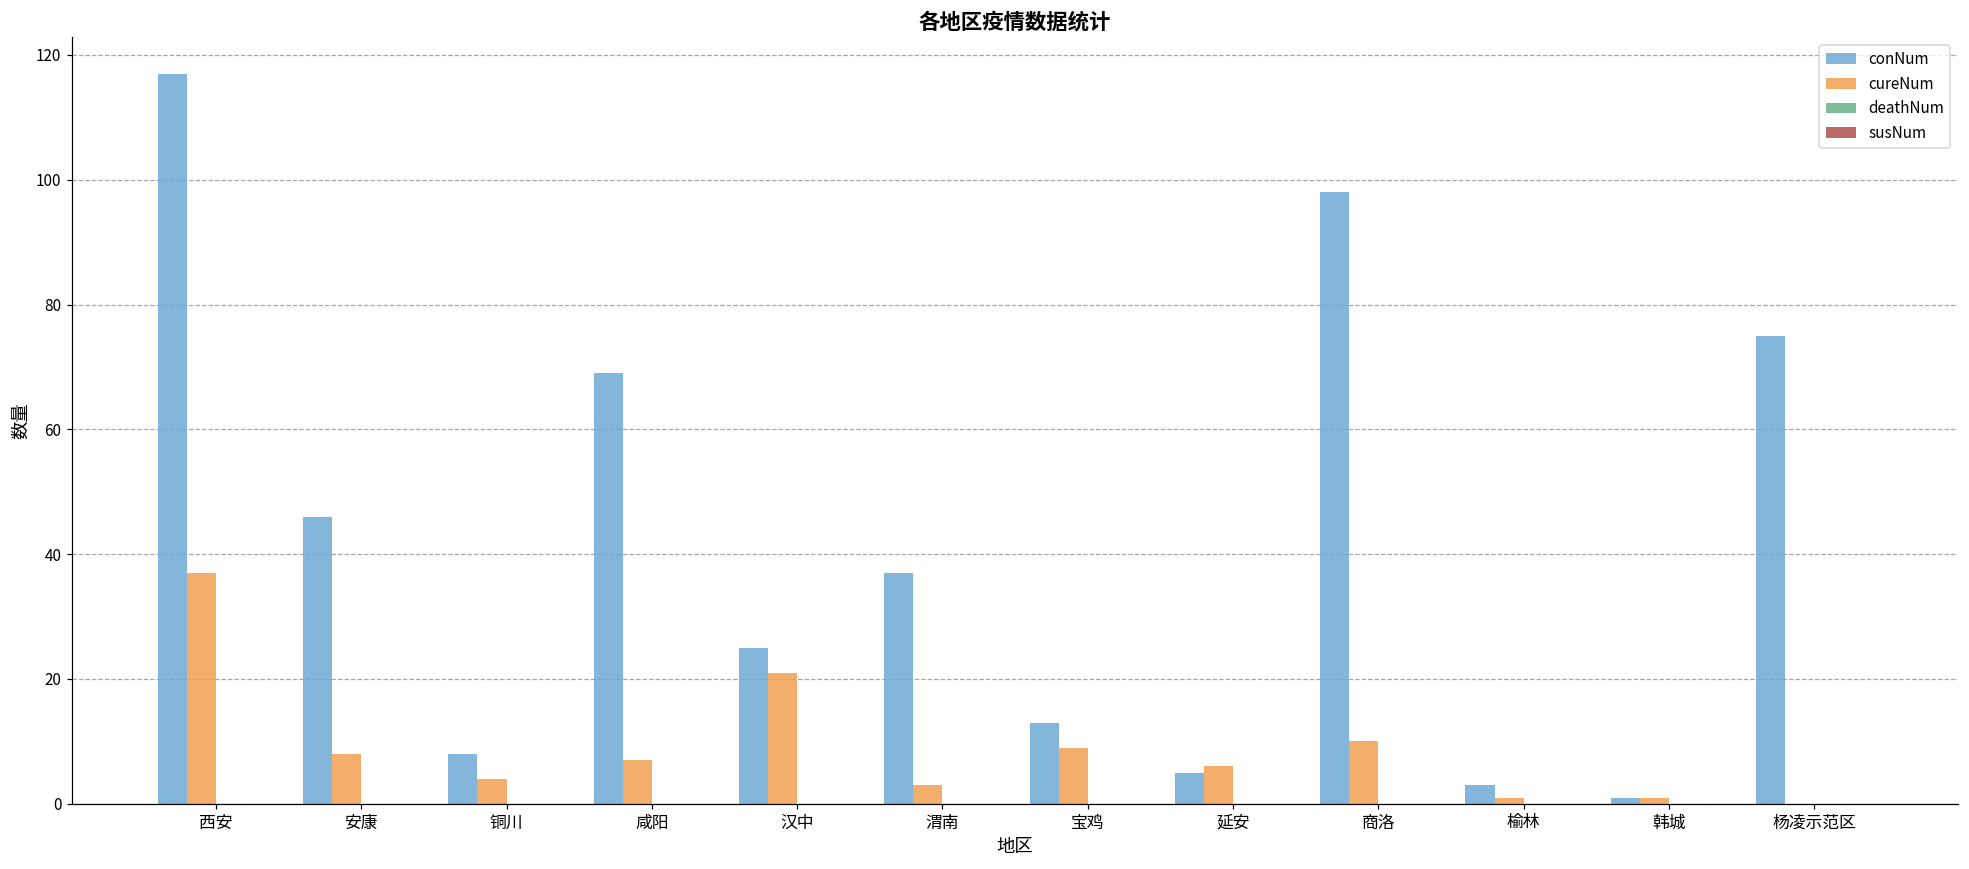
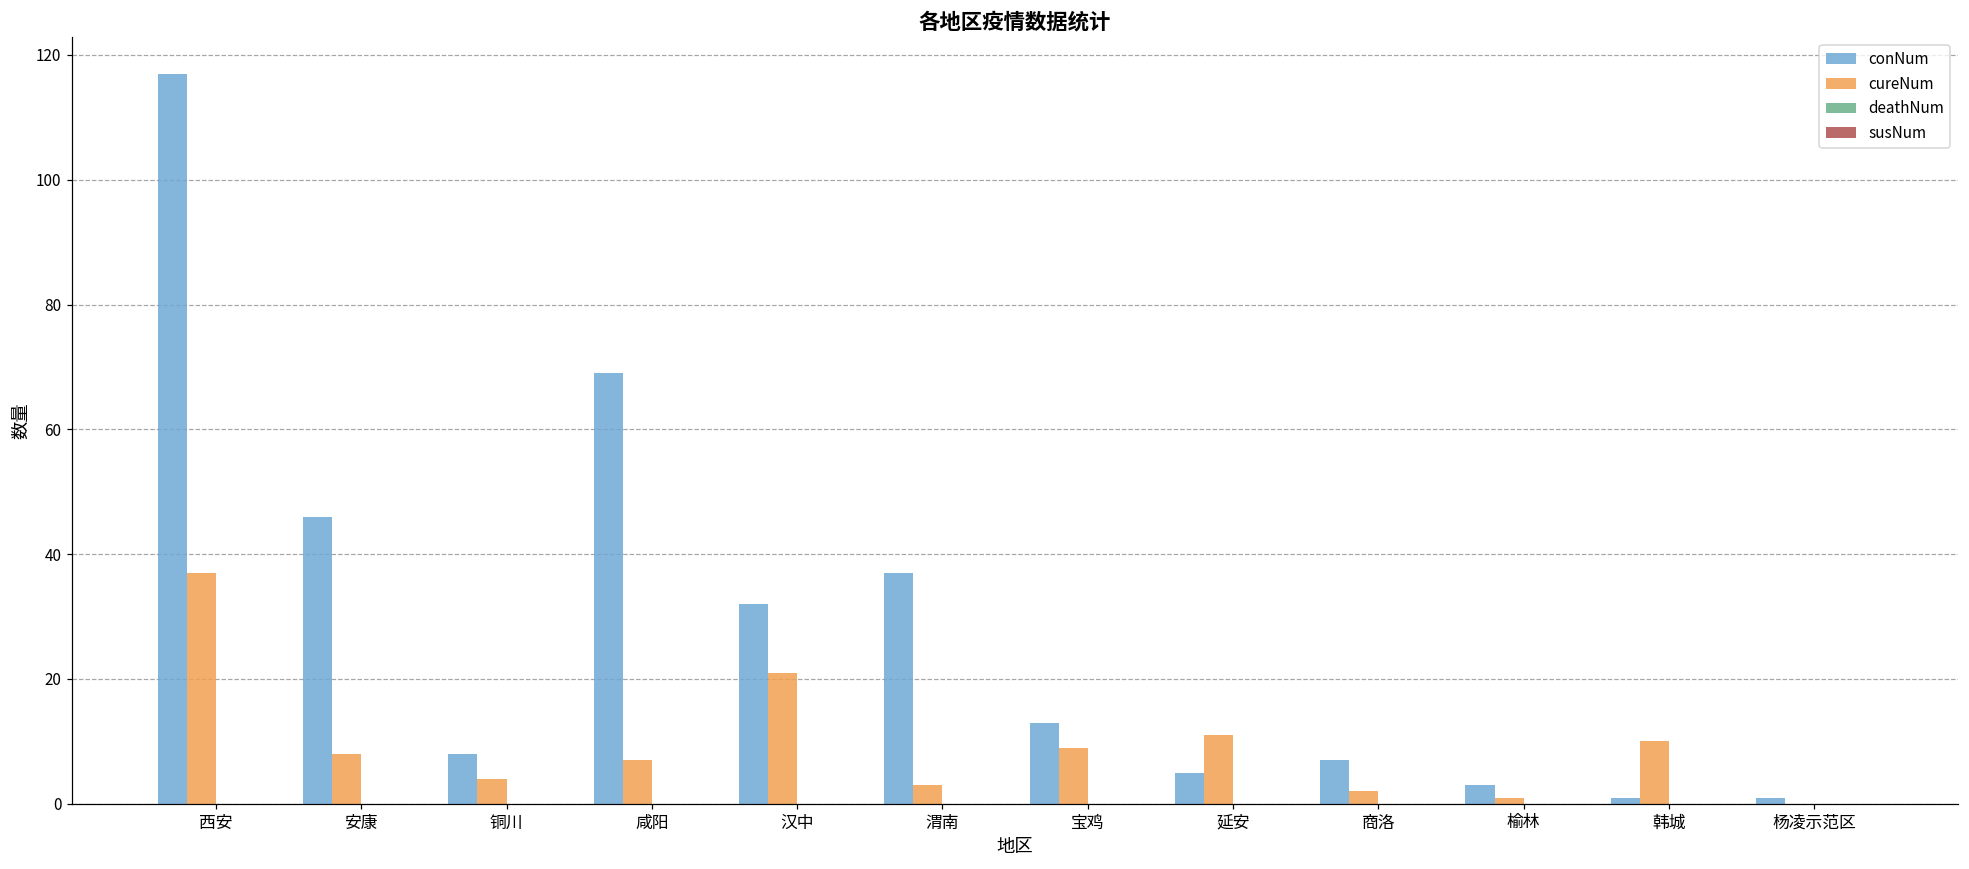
conNum, 汉中: 25 -> 32
cureNum, 延安: 6 -> 11
conNum, 商洛: 98 -> 7
cureNum, 商洛: 10 -> 2
cureNum, 韩城: 1 -> 10
conNum, 杨凌示范区: 75 -> 1
